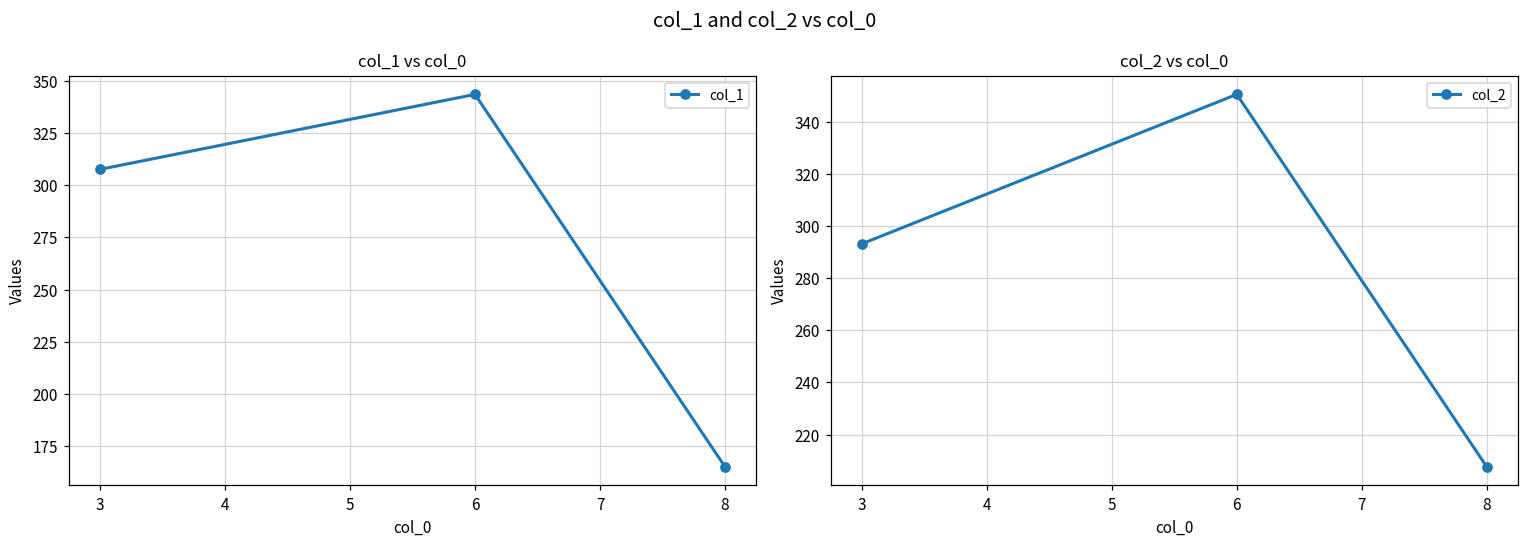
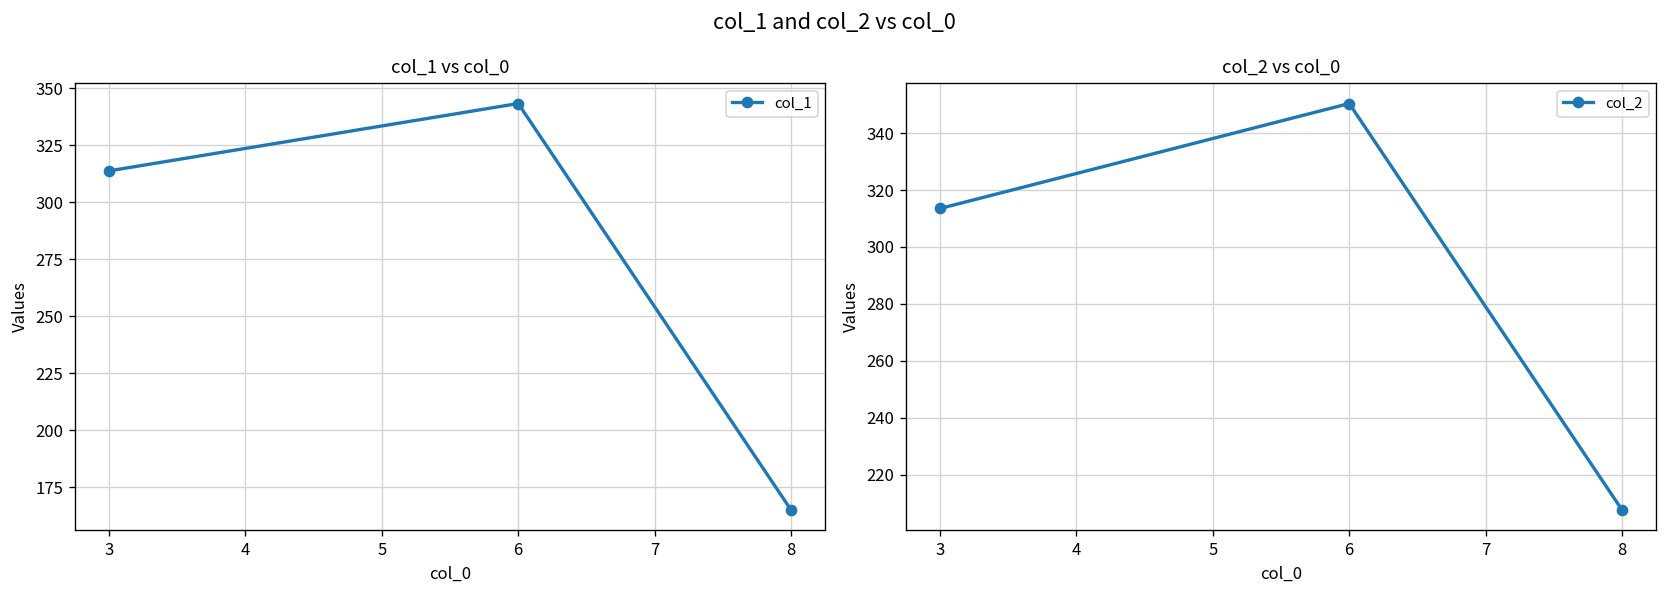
col_1 vs col_0, 3: 308 -> 314
col_2 vs col_0, 3: 293 -> 314
